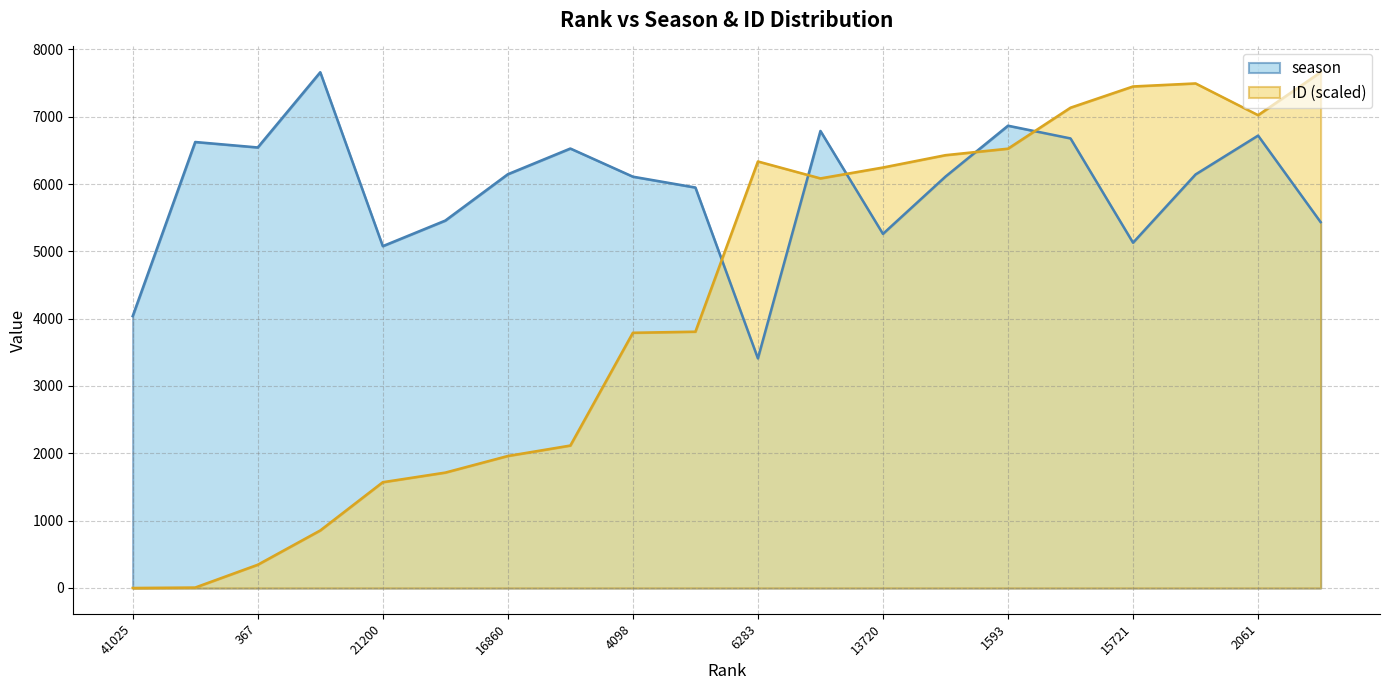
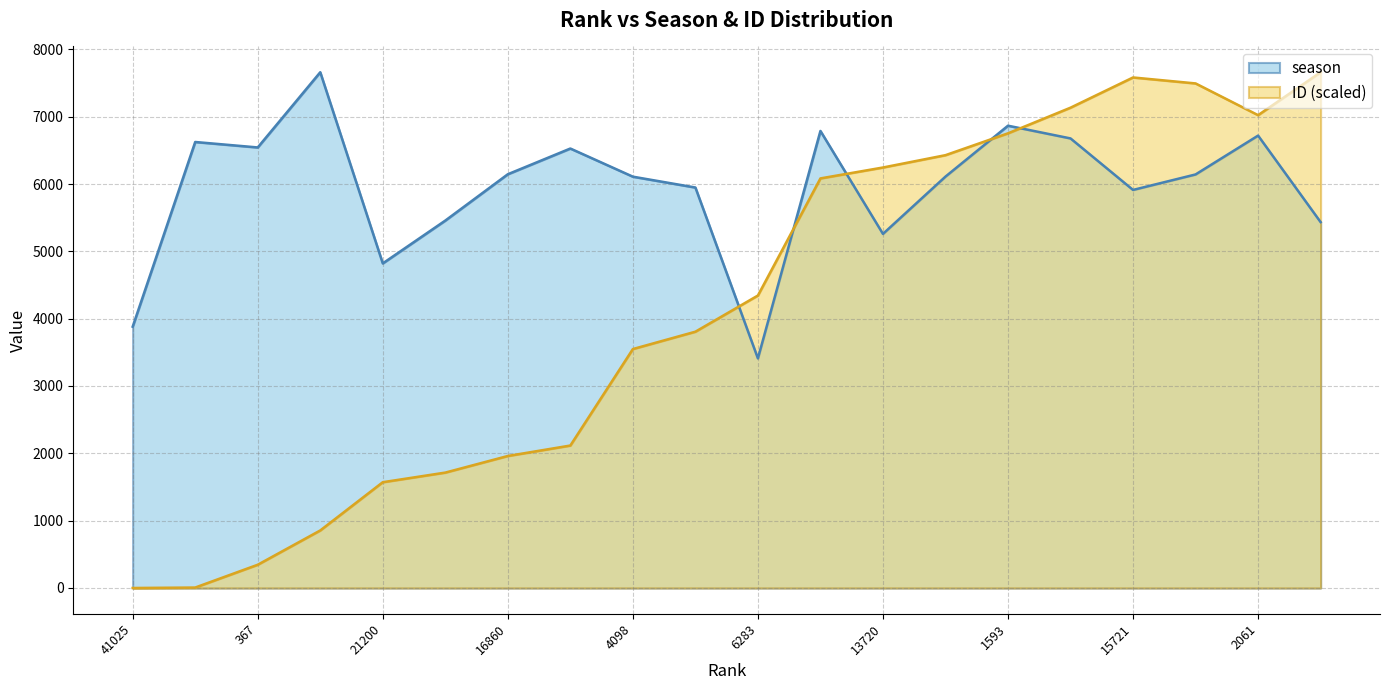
season, 41025: 4000 -> 3900
season, 21200: 5100 -> 4800
ID (scaled), 4098: 3800 -> 3500
ID (scaled), 6283: 6300 -> 4300
ID (scaled), 1593: 6500 -> 6800
season, 15721: 5100 -> 5900
ID (scaled), 15721: 7400 -> 7600
